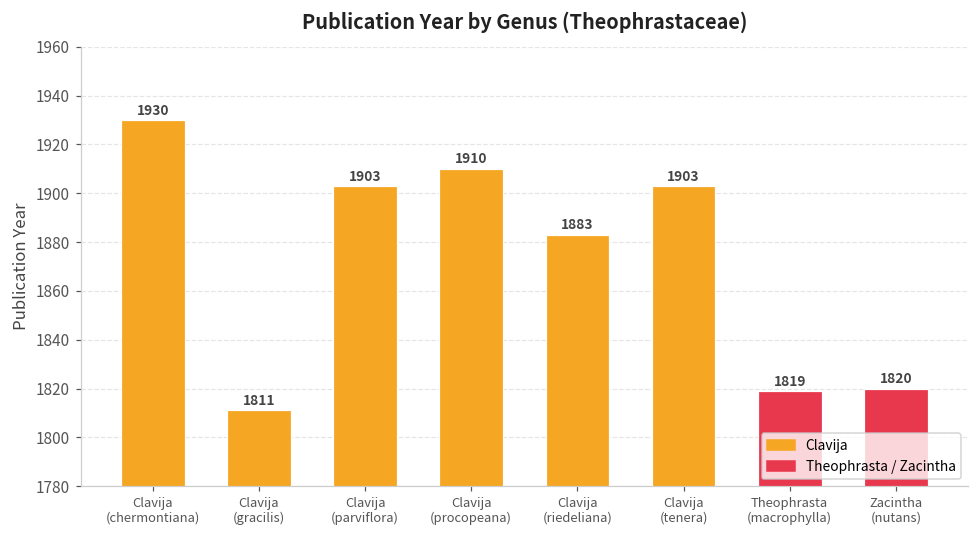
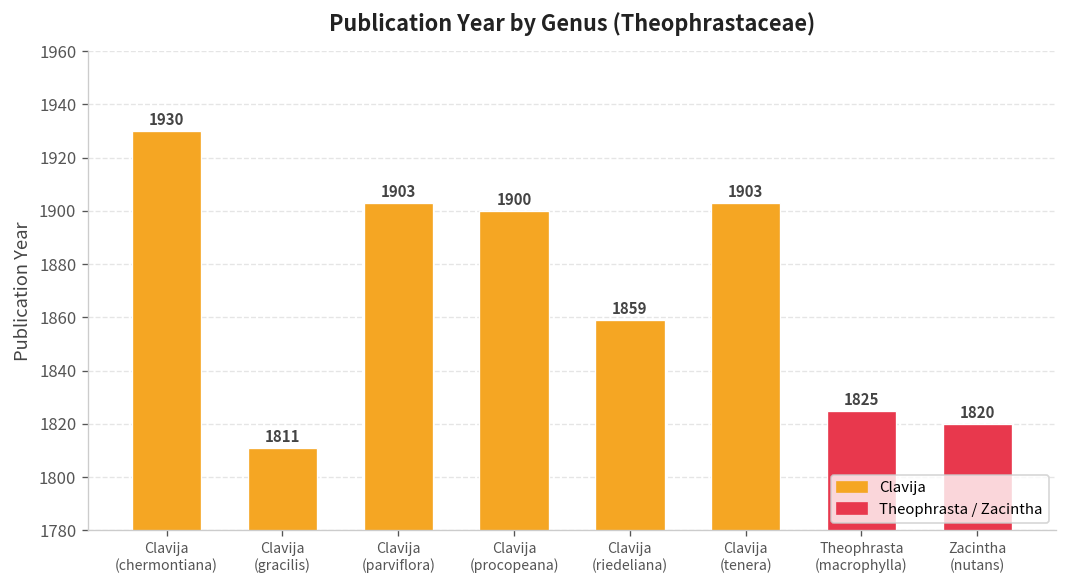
Clavija (procopeana): 1910 -> 1900
Clavija (riedeliana): 1883 -> 1859
Theophrasta (macrophylla): 1819 -> 1825
